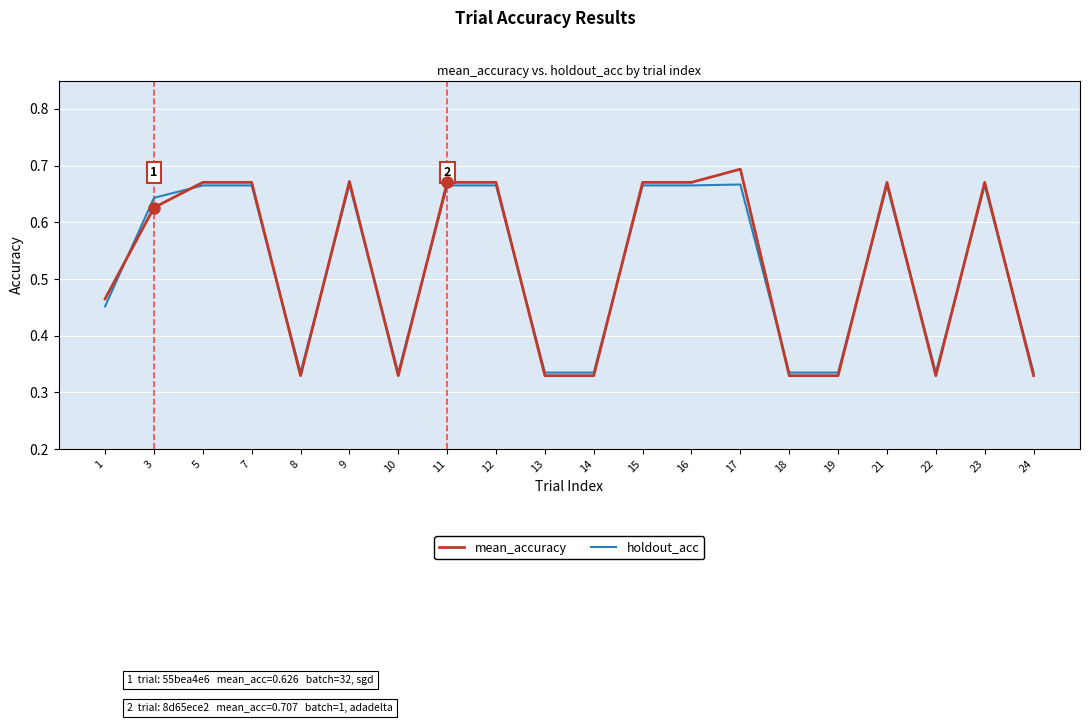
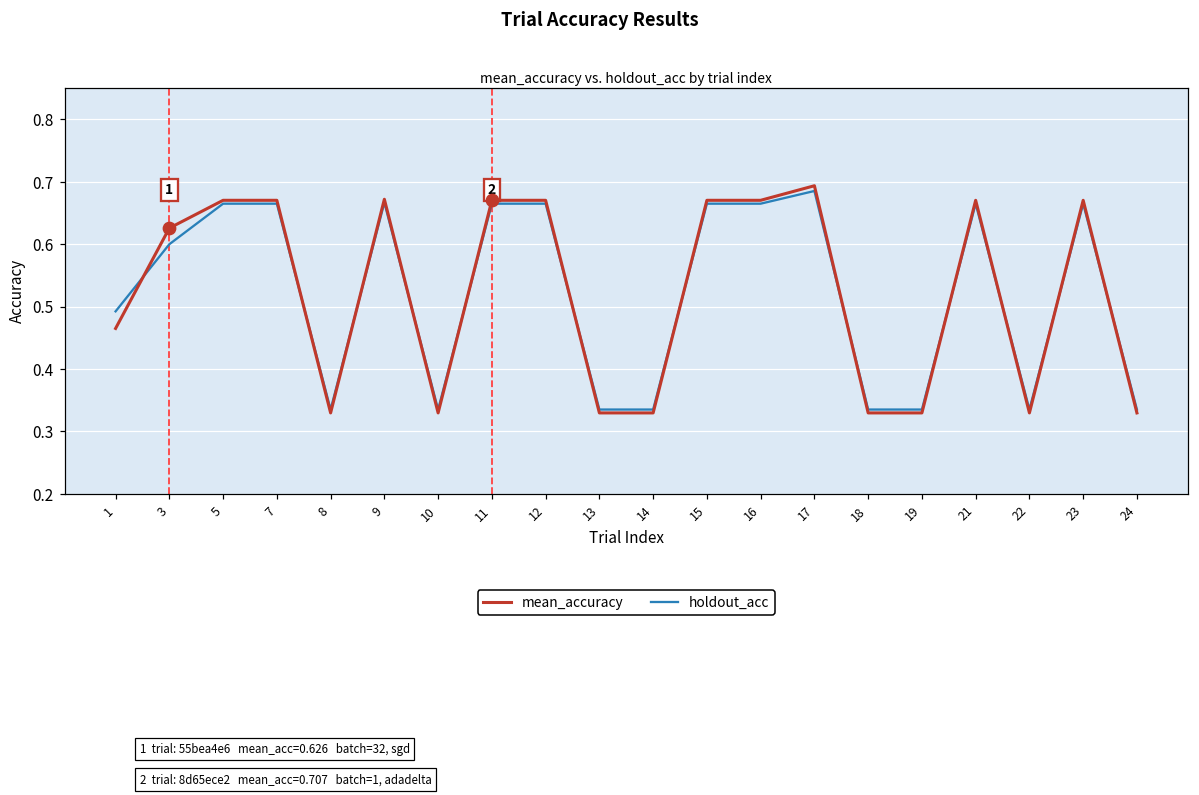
holdout_acc, 1: 0.45 -> 0.49
holdout_acc, 3: 0.64 -> 0.60
holdout_acc, 17: 0.67 -> 0.69
